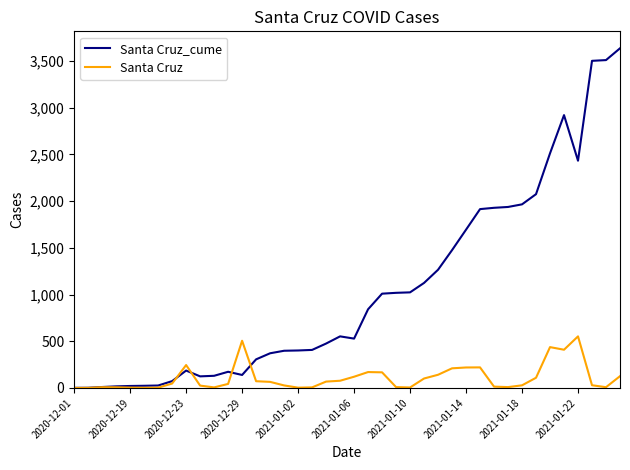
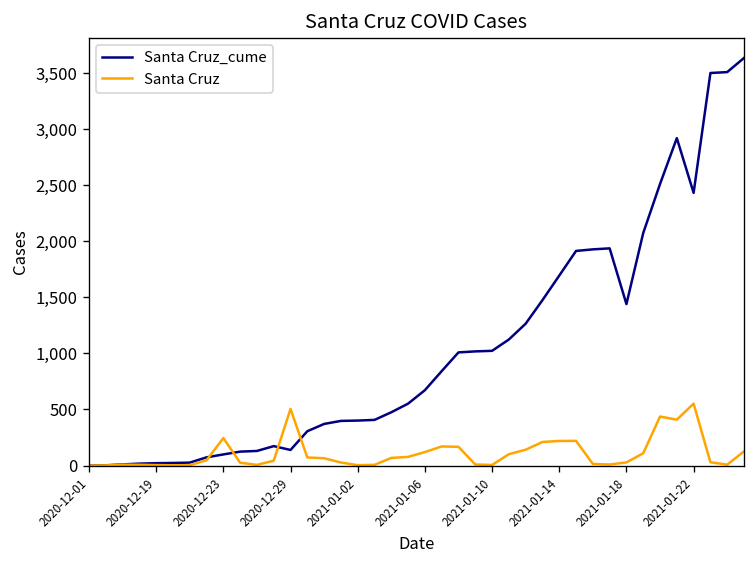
Santa Cruz_cume, 2020-12-23: 200 -> 100
Santa Cruz_cume, 2021-01-06: 500 -> 700
Santa Cruz_cume, 2021-01-18: 2,000 -> 1,400
